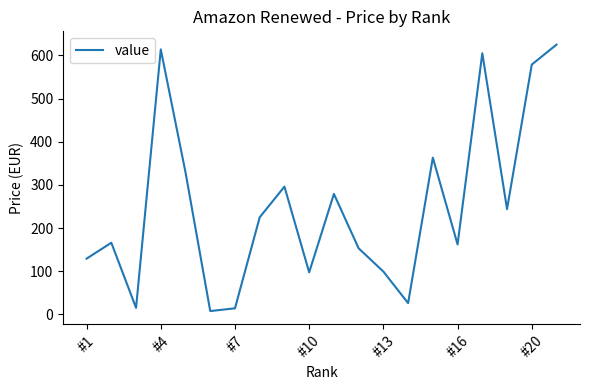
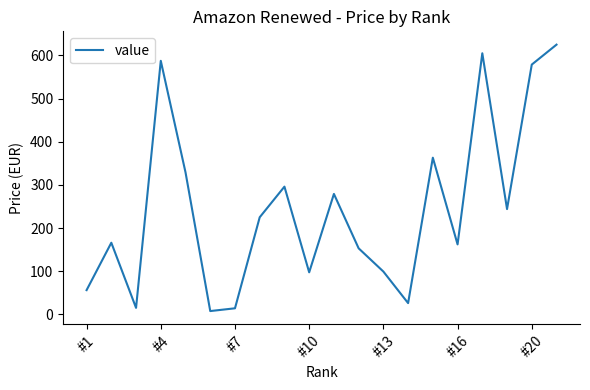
#1: 130 -> 60
#4: 610 -> 590
